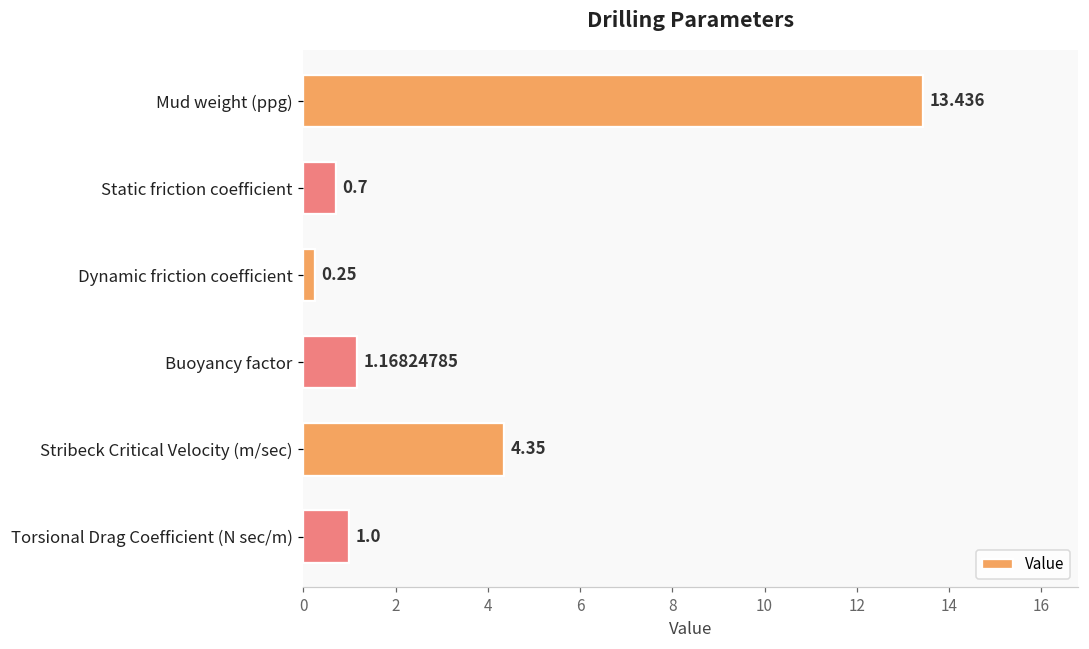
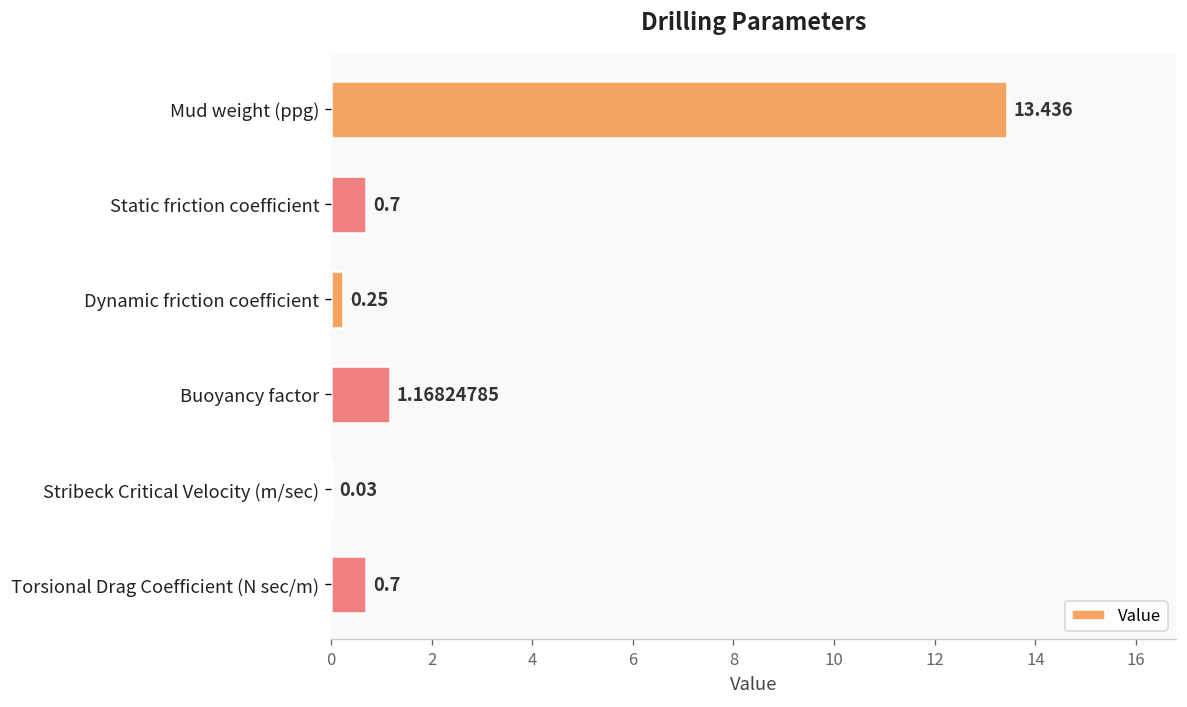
Stribeck Critical Velocity (m/sec): 4.35 -> 0.03
Torsional Drag Coefficient (N sec/m): 1.0 -> 0.7
